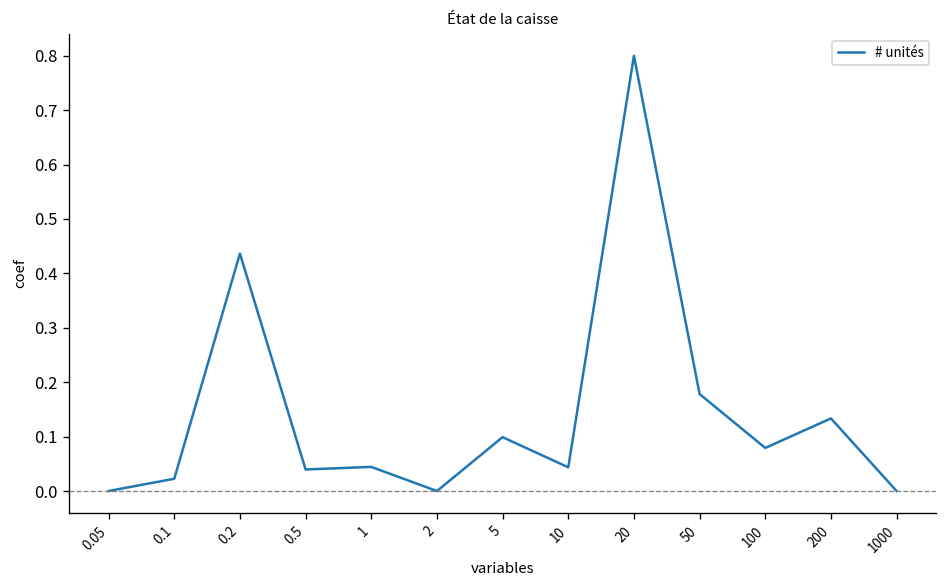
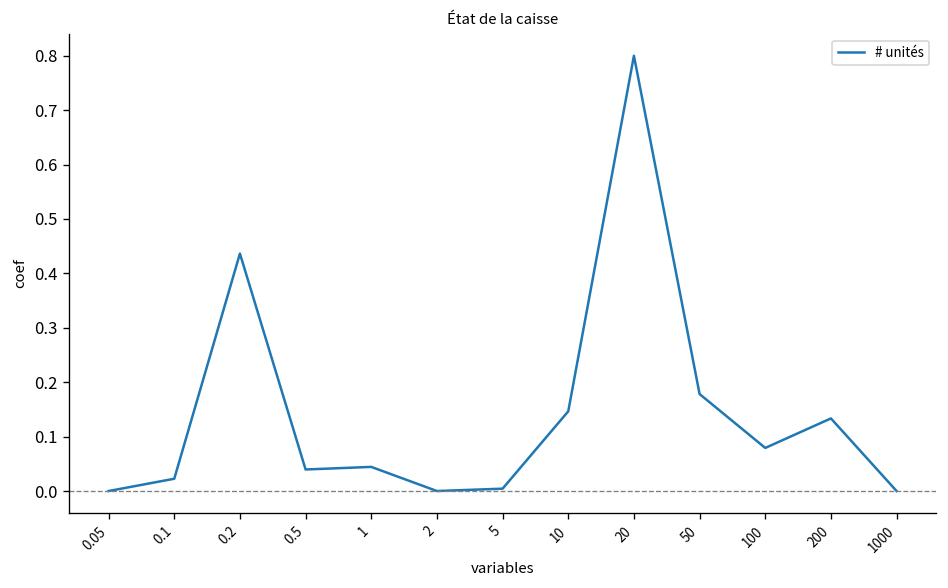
5: 0.10 -> 0.00
10: 0.04 -> 0.15
